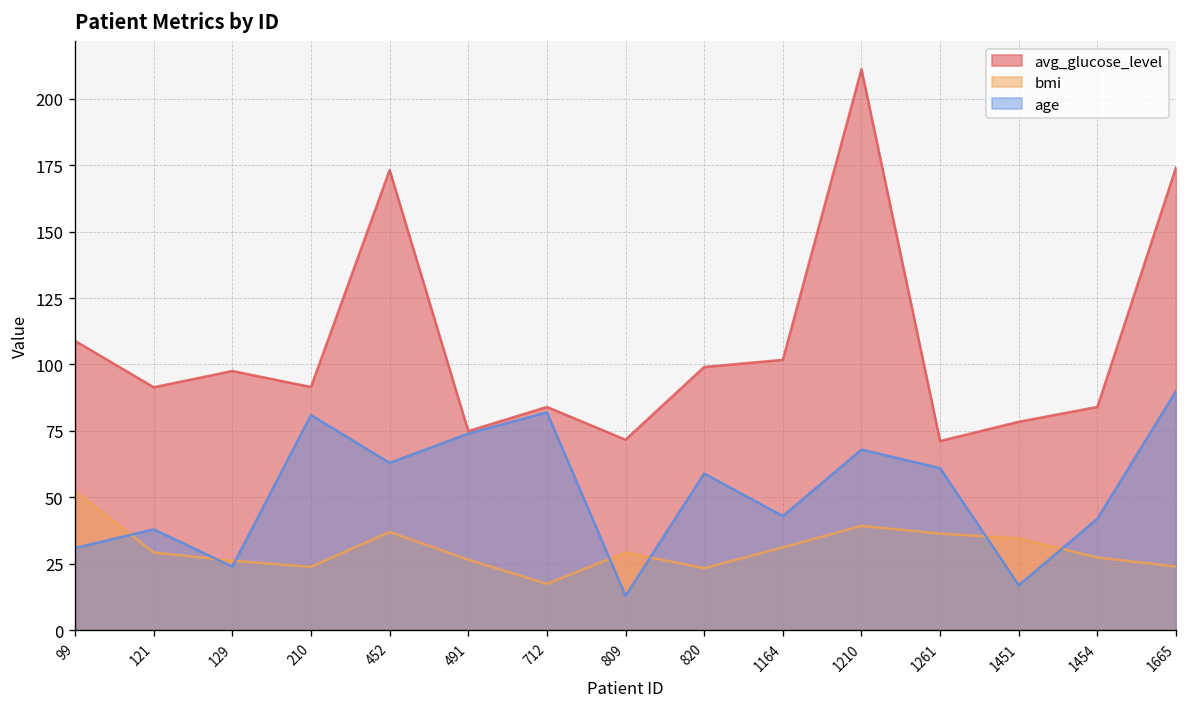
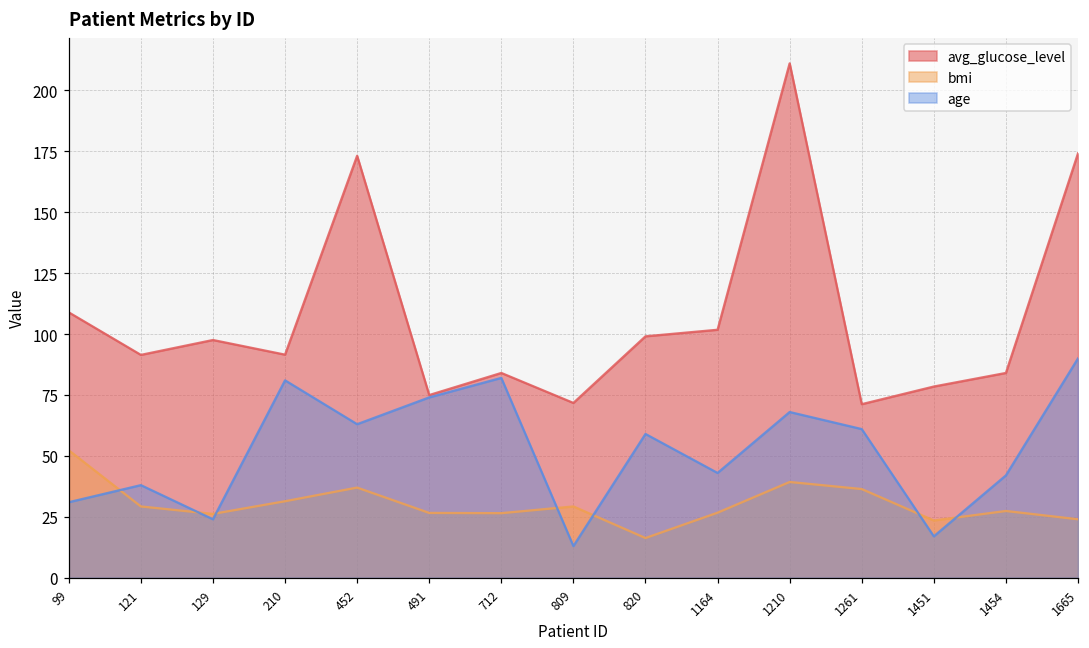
bmi, 210: 24 -> 31
bmi, 712: 18 -> 27
bmi, 820: 23 -> 16
bmi, 1164: 31 -> 27
bmi, 1451: 35 -> 24
